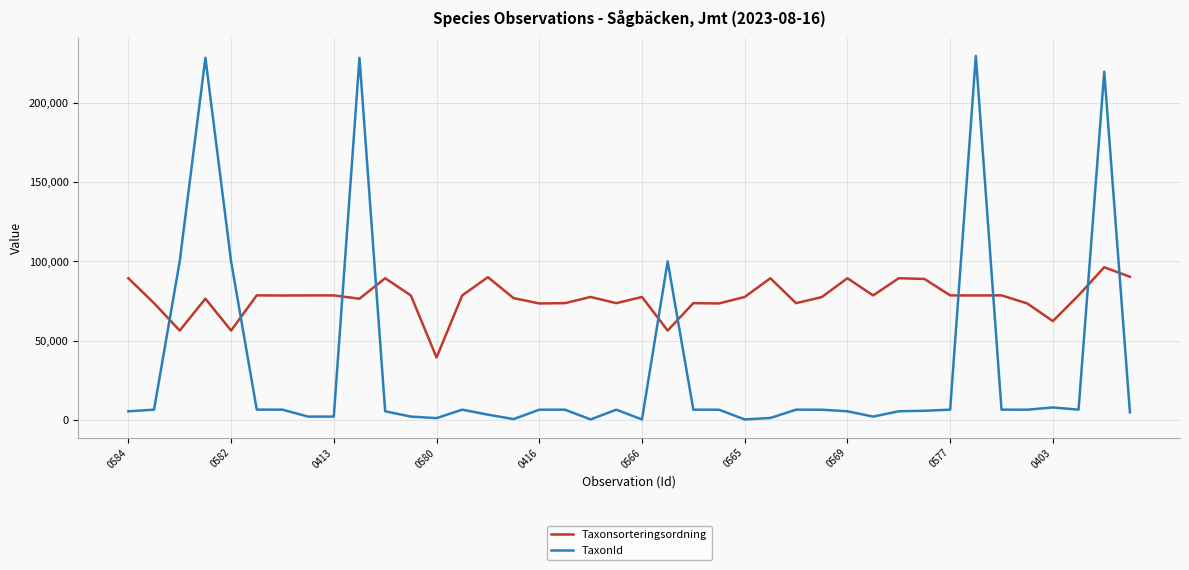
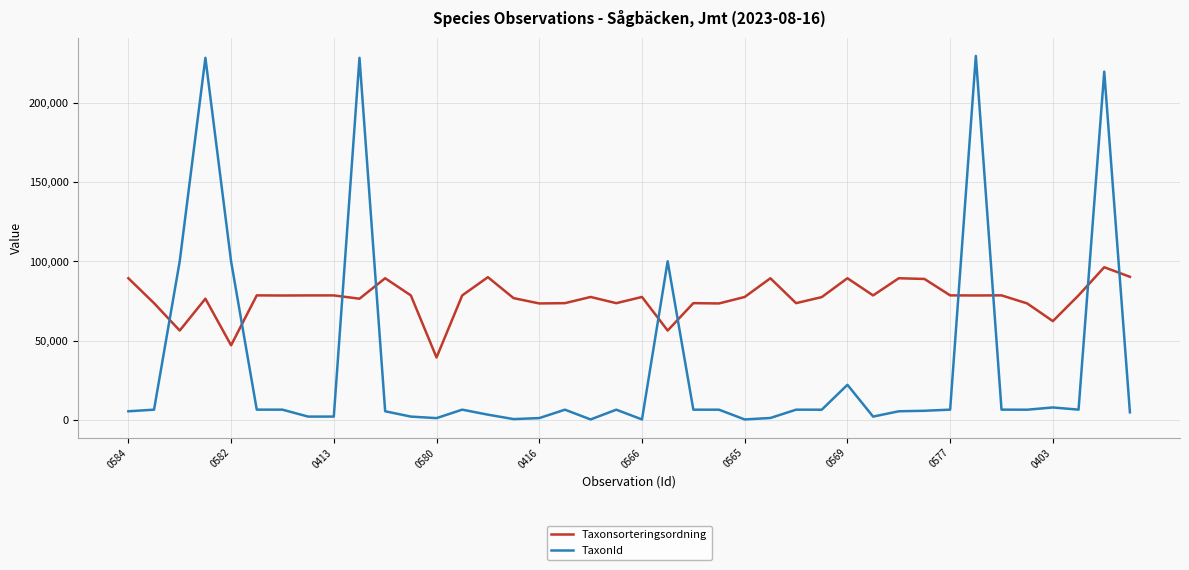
Taxonsorteringsordning, 0582: 56,000 -> 47,000
TaxonId, 0416: 6,000 -> 1,000
TaxonId, 0569: 5,000 -> 22,000
